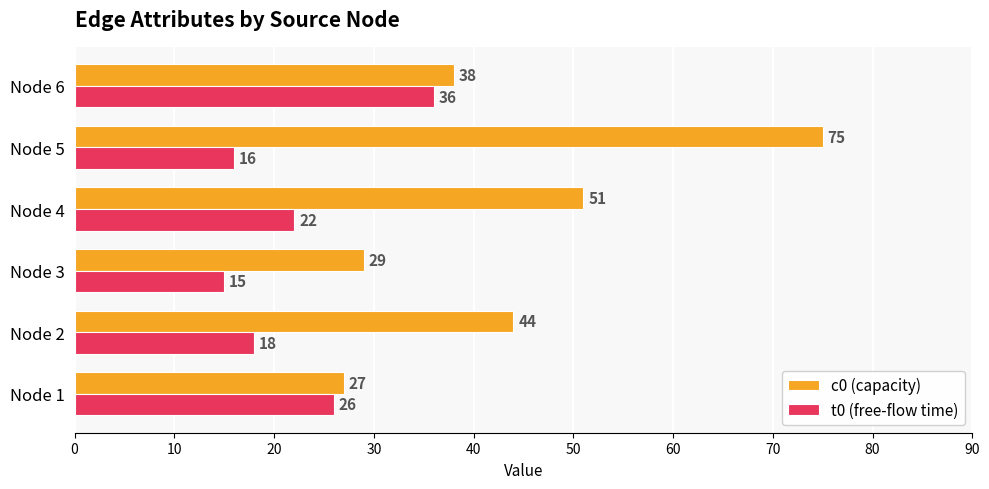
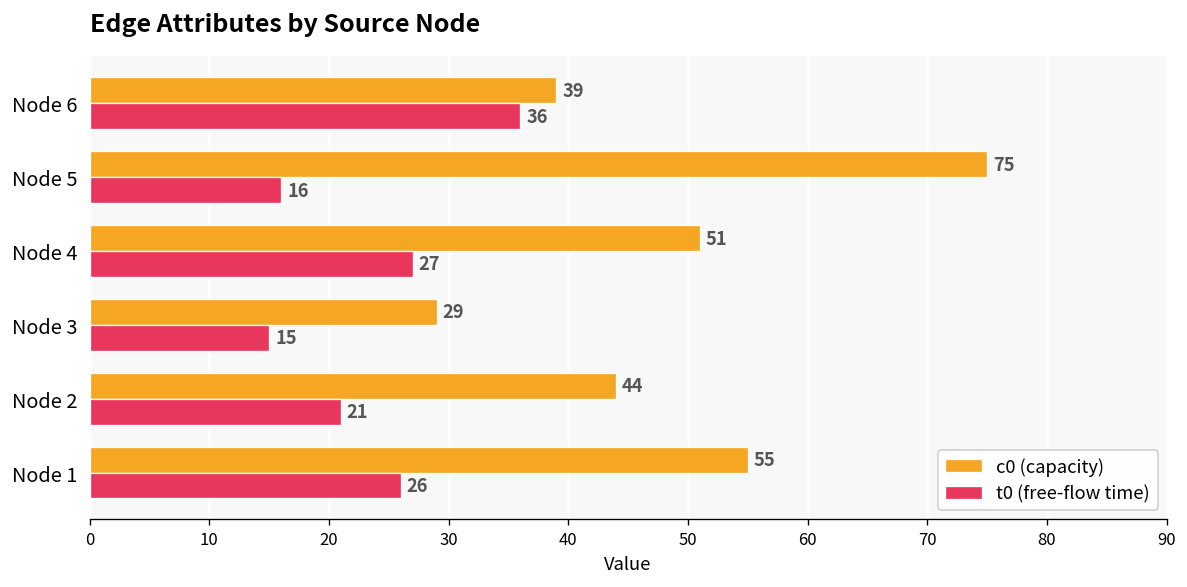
c0 (capacity), Node 6: 38 -> 39
t0 (free-flow time), Node 4: 22 -> 27
t0 (free-flow time), Node 2: 18 -> 21
c0 (capacity), Node 1: 27 -> 55
